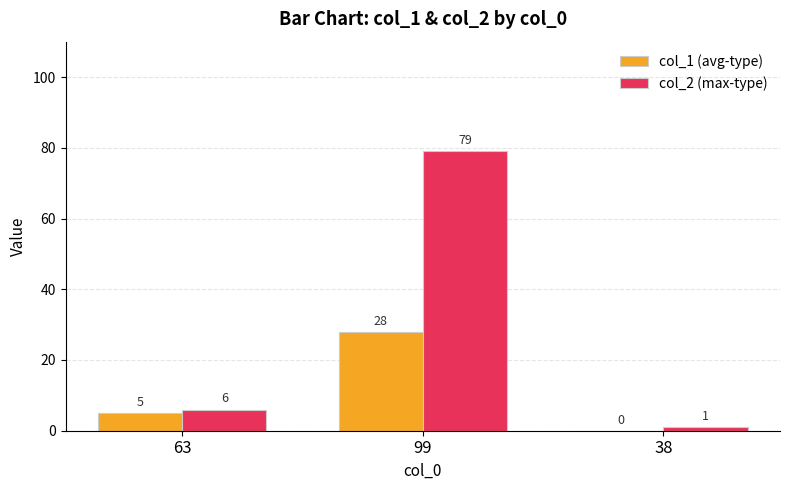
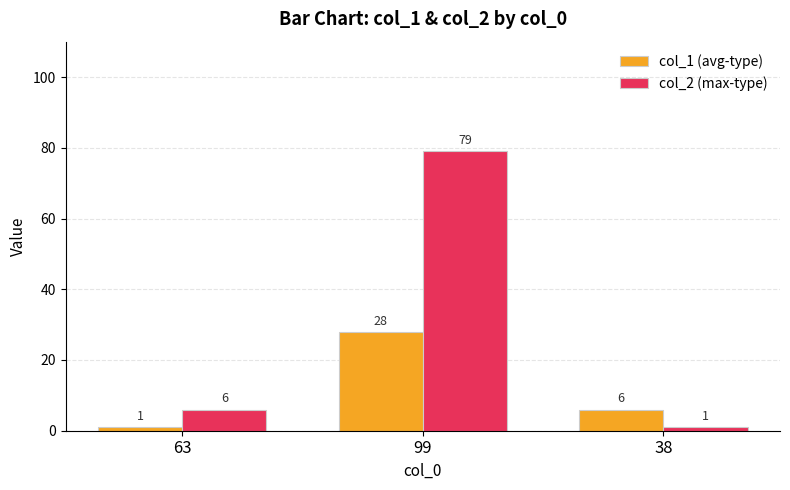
col_1 (avg-type), 63: 5 -> 1
col_1 (avg-type), 38: 0 -> 6
